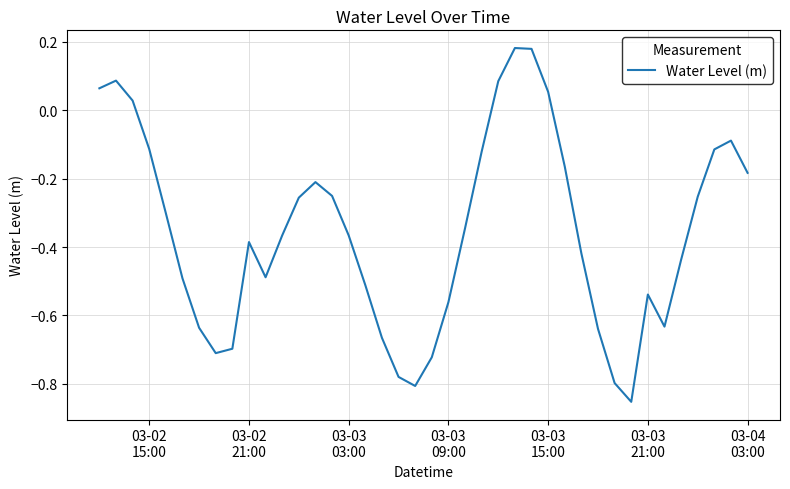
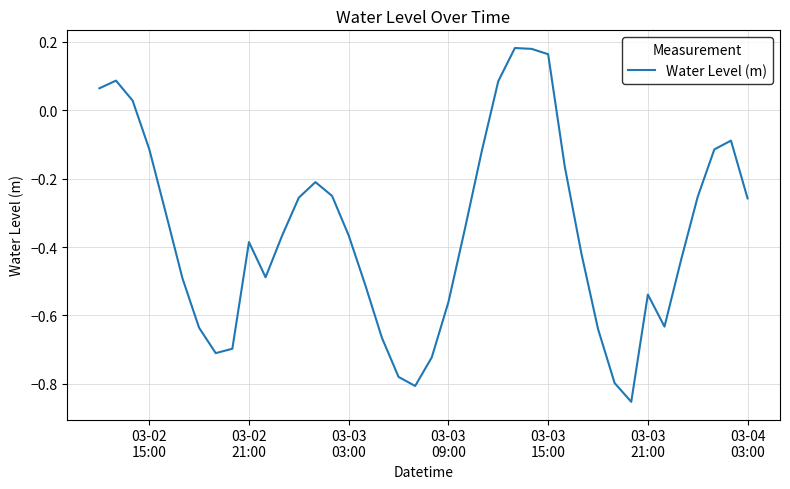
03-03 15:00: 0.05 -> 0.16
03-04 03:00: -0.18 -> -0.26
